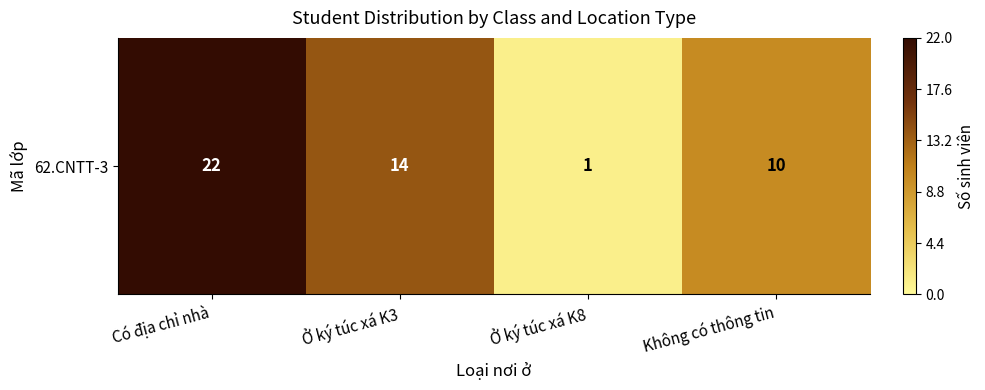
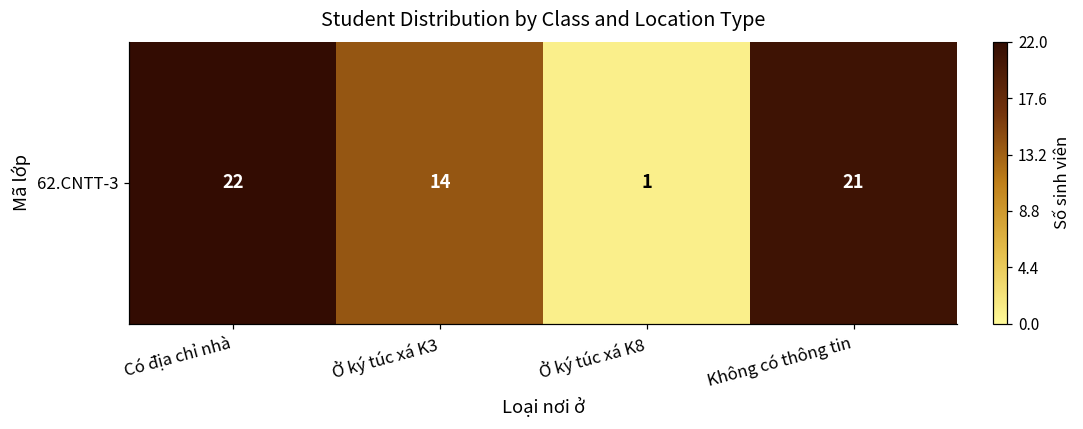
62.CNTT-3, Không có thông tin: 10 -> 21
